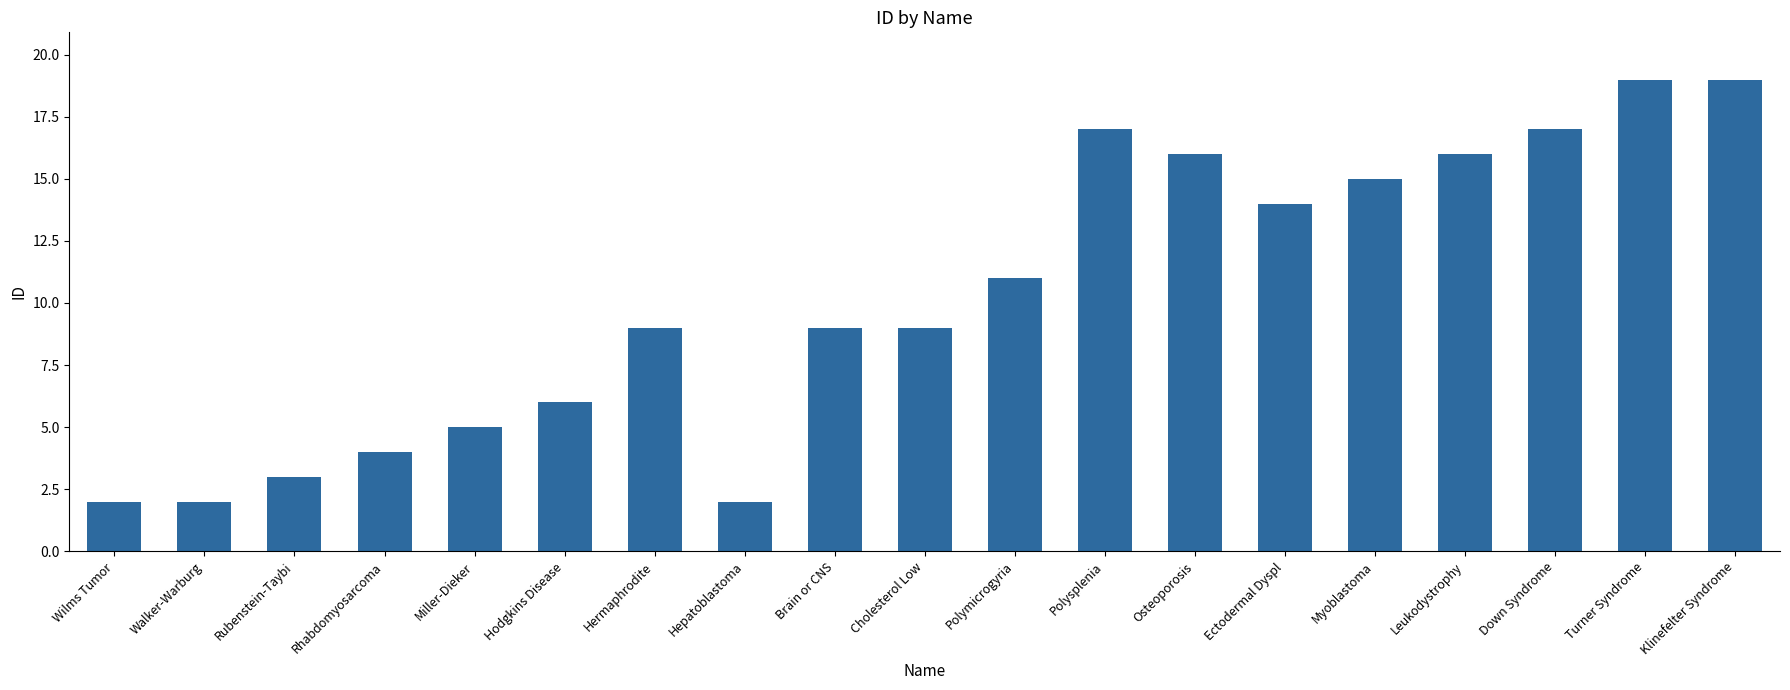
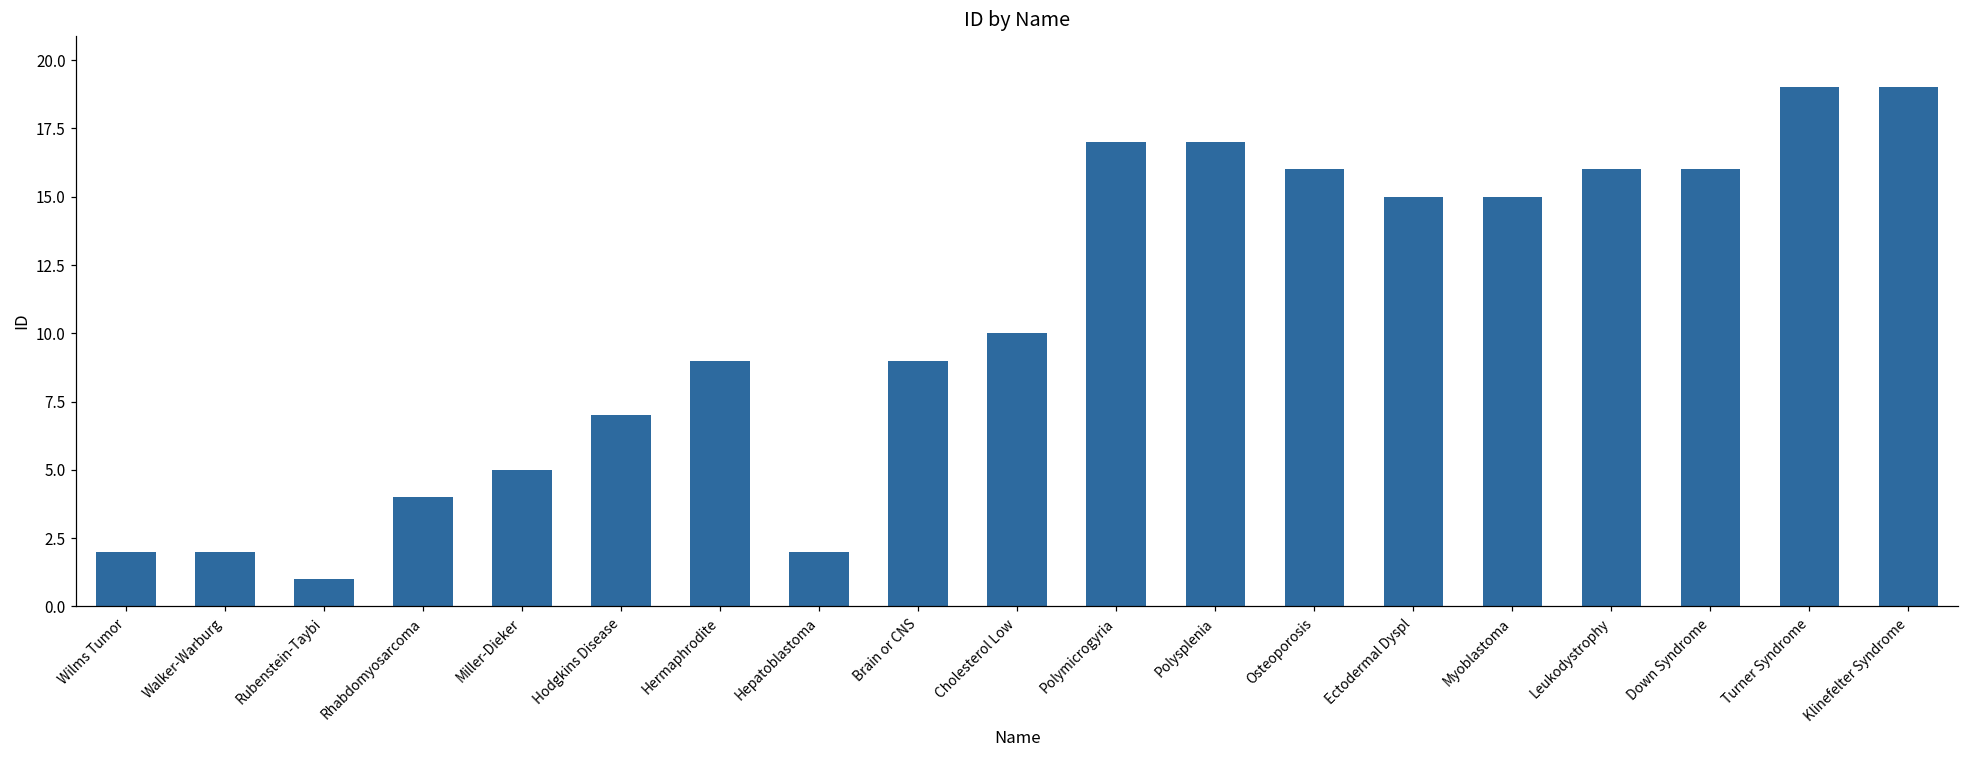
Rubenstein-Taybi: 3 -> 1
Hodgkins Disease: 6 -> 7
Cholesterol Low: 9 -> 10
Polymicrogyria: 11 -> 17
Ectodermal Dyspl: 14 -> 15
Down Syndrome: 17 -> 16
